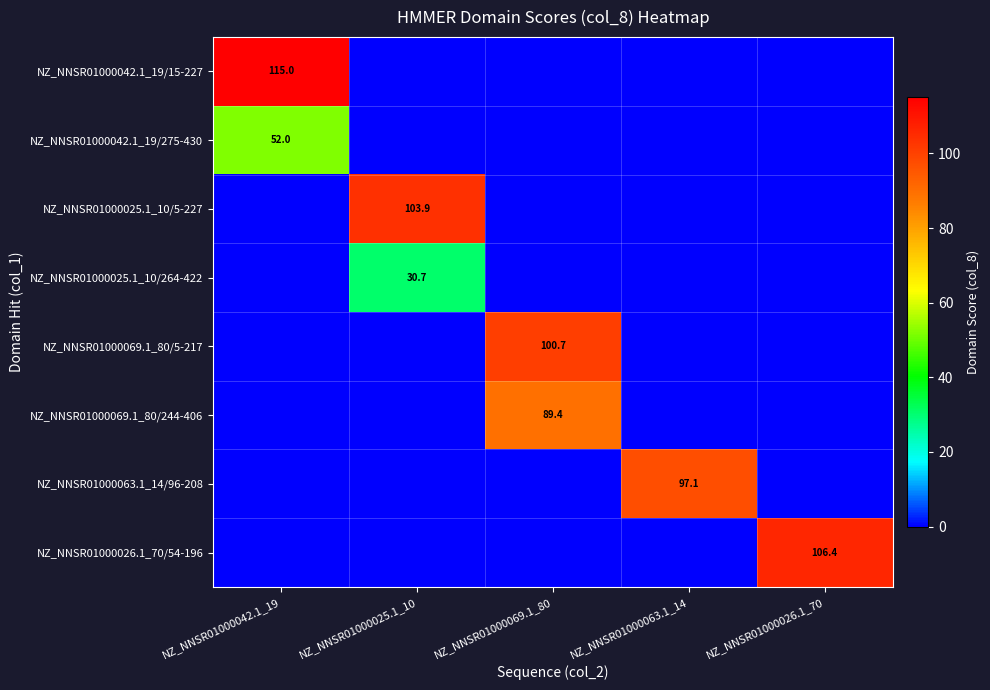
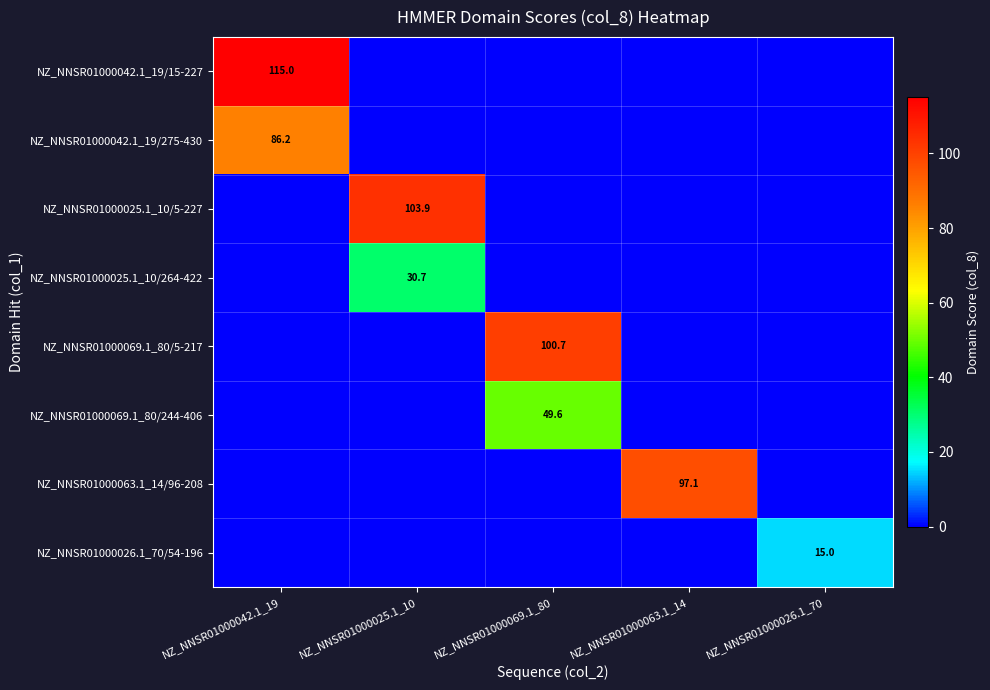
NZ_NNSR01000042.1_19/275-430, NZ_NNSR01000042.1_19: 52.0 -> 86.2
NZ_NNSR01000069.1_80/244-406, NZ_NNSR01000069.1_80: 89.4 -> 49.6
NZ_NNSR01000026.1_70/54-196, NZ_NNSR01000026.1_70: 106.4 -> 15.0
